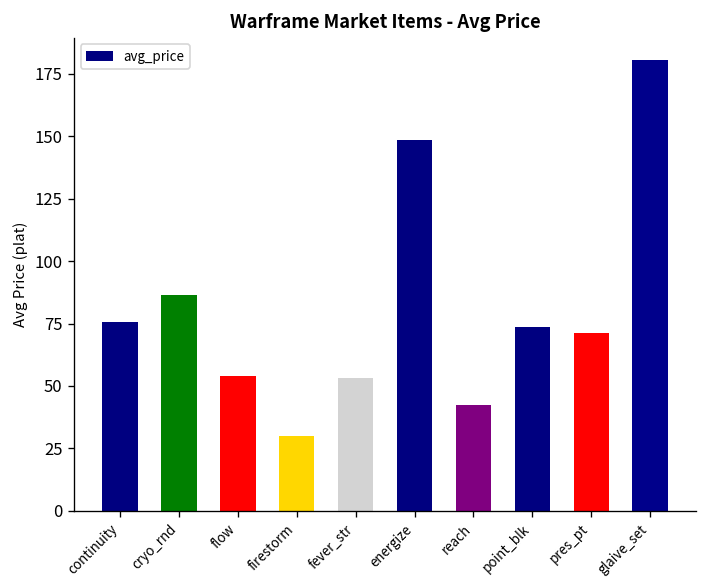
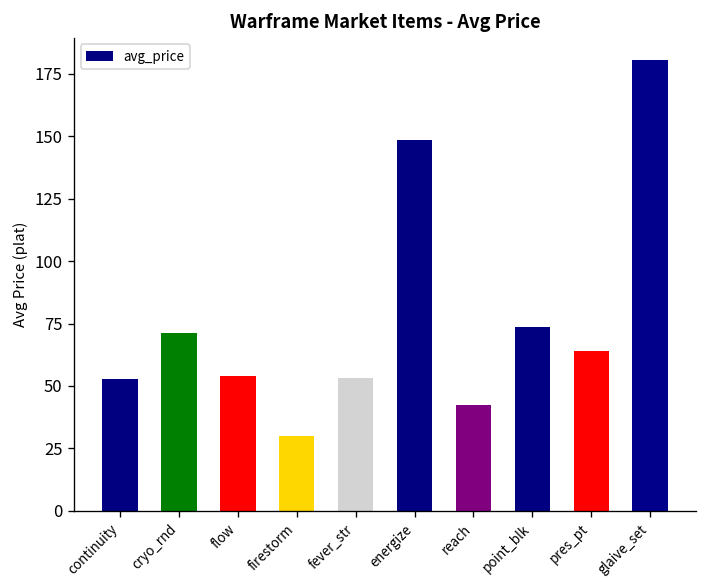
continuity: 76 -> 53
cryo_rnd: 87 -> 71
pres_pt: 71 -> 64
